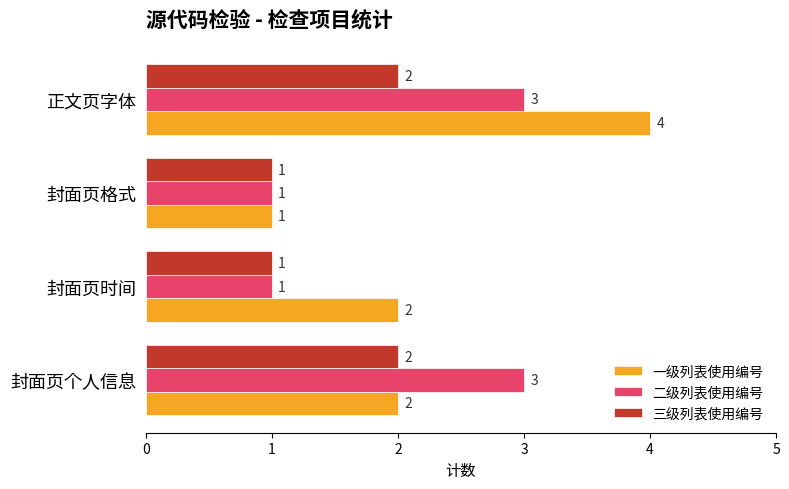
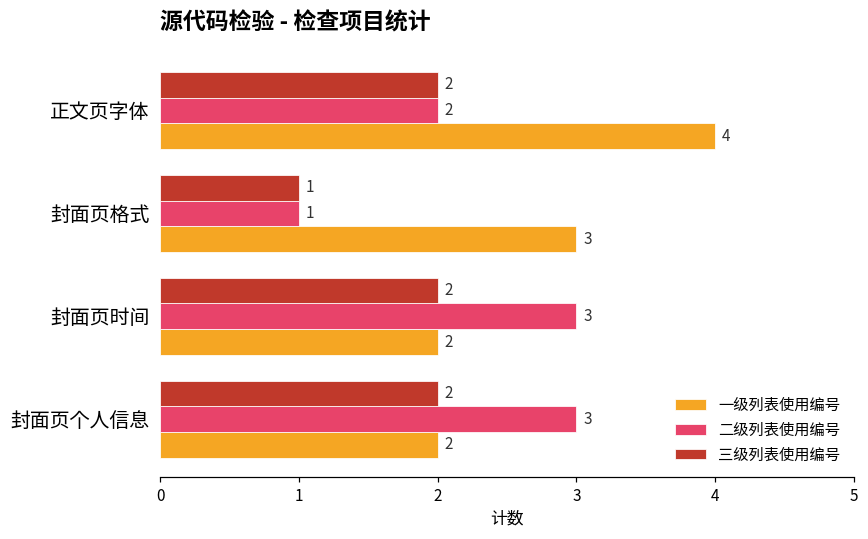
二级列表使用编号, 正文页字体: 3 -> 2
一级列表使用编号, 封面页格式: 1 -> 3
三级列表使用编号, 封面页时间: 1 -> 2
二级列表使用编号, 封面页时间: 1 -> 3
